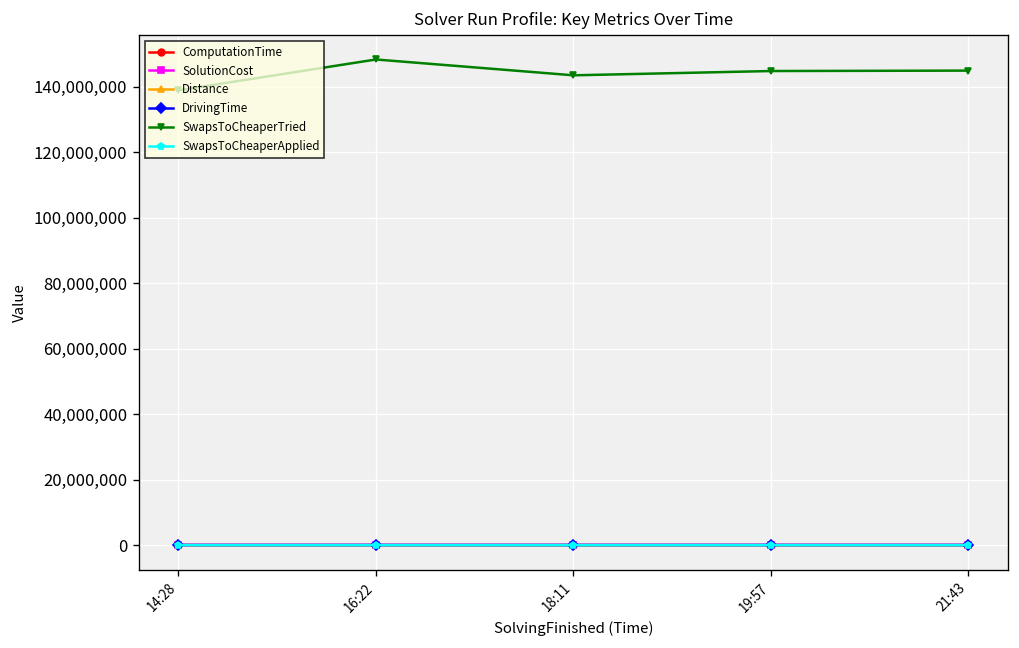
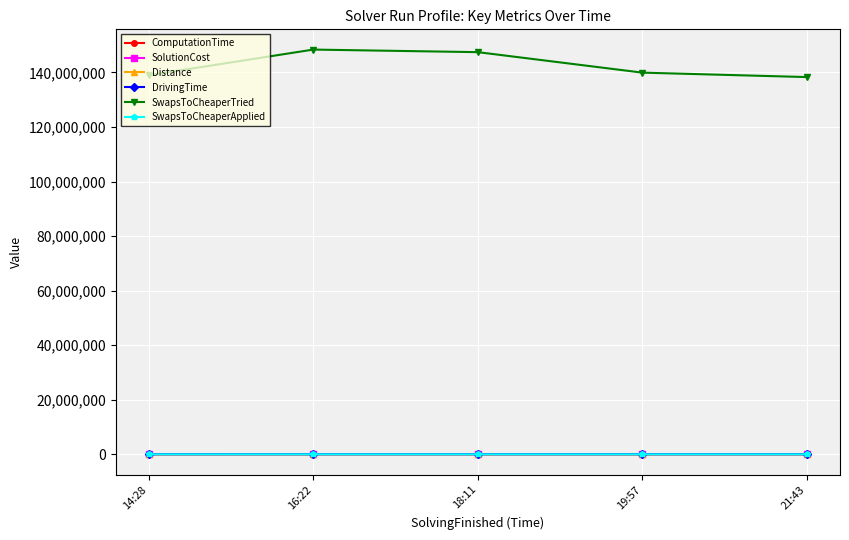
SwapsToCheaperTried, 18:11: 144,000,000 -> 147,000,000
SwapsToCheaperTried, 19:57: 145,000,000 -> 140,000,000
SwapsToCheaperTried, 21:43: 145,000,000 -> 138,000,000
